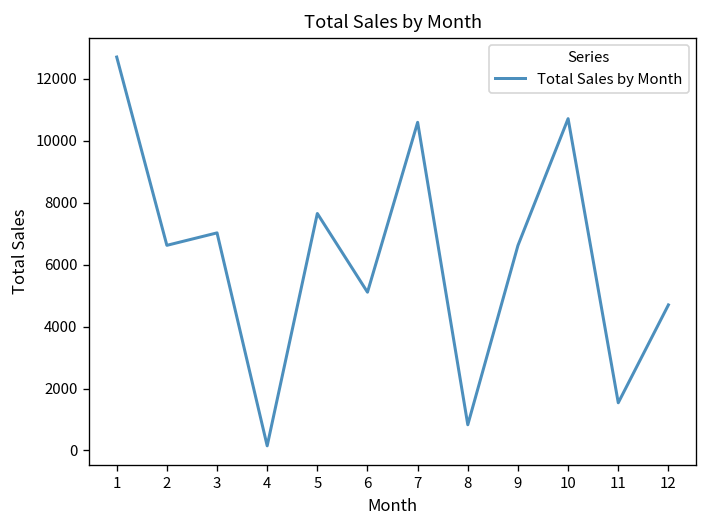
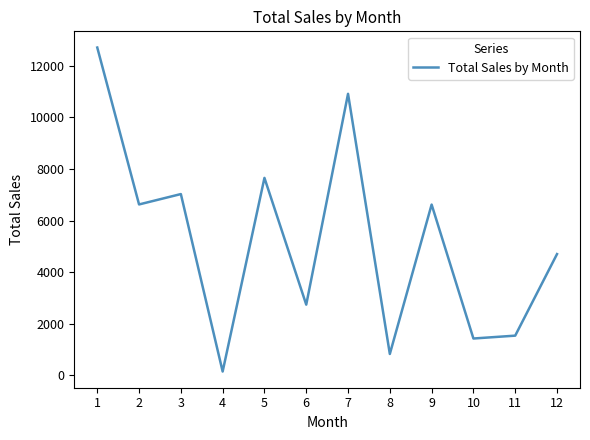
6: 5100 -> 2700
7: 10600 -> 10900
10: 10700 -> 1400
